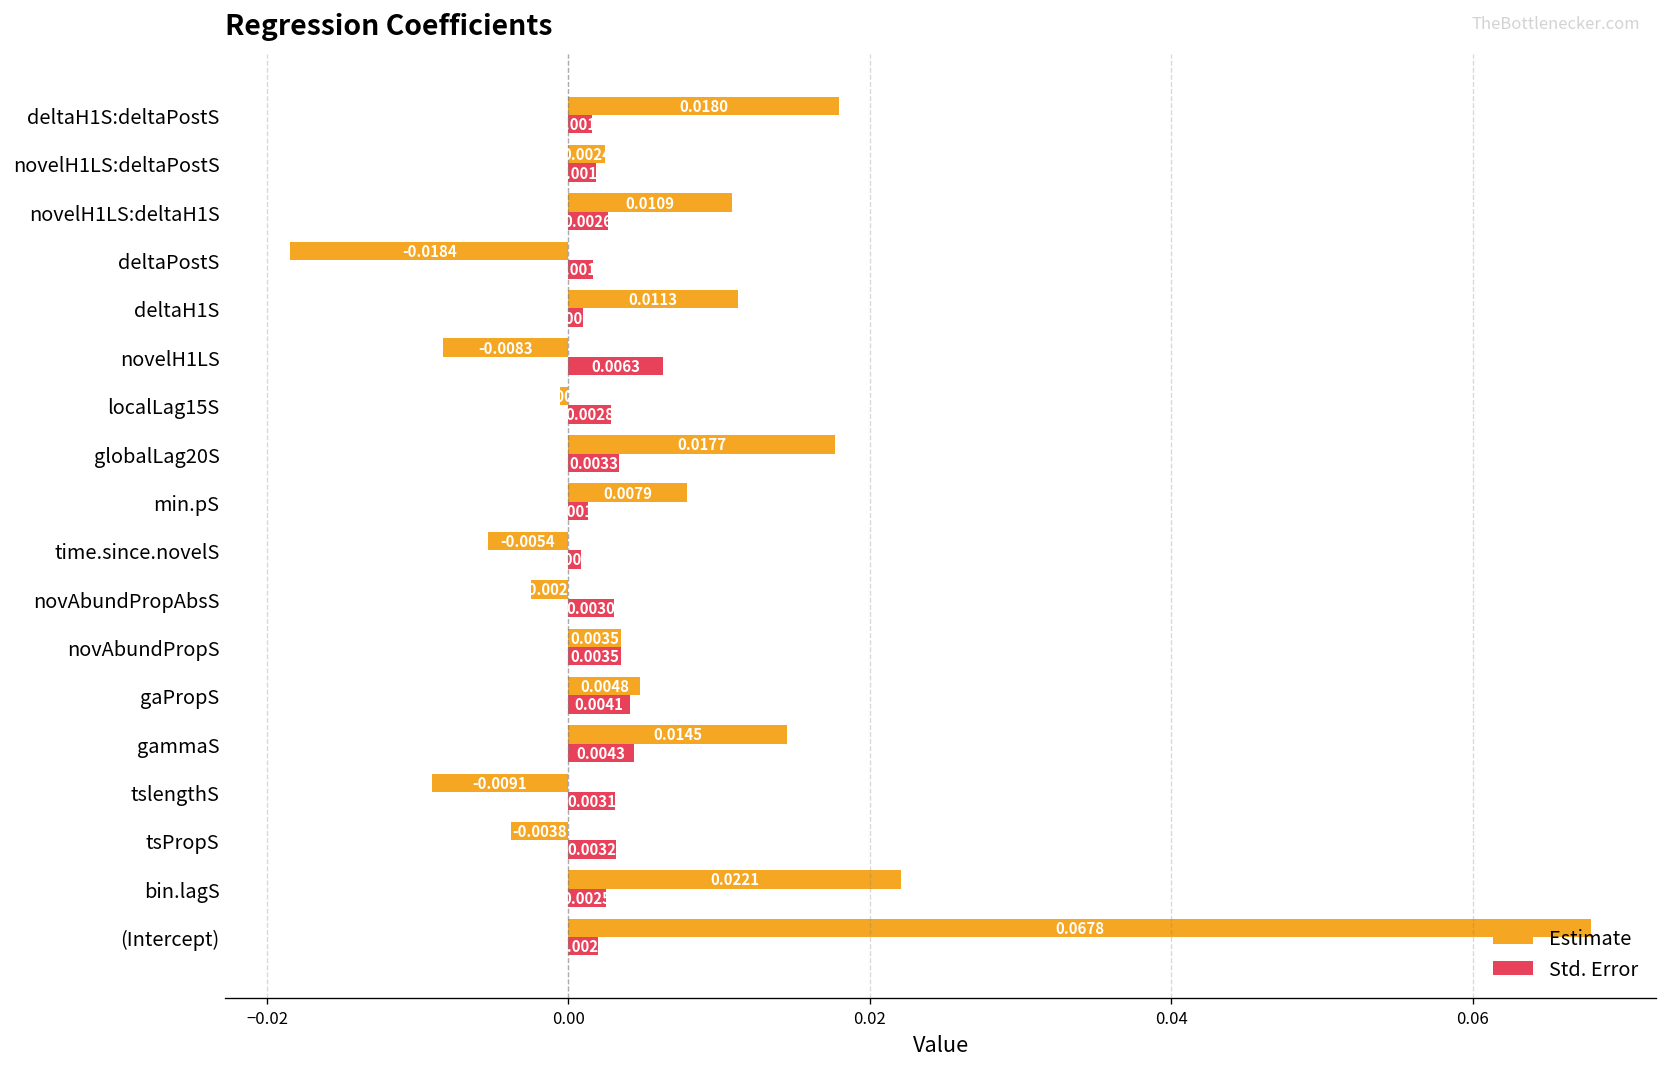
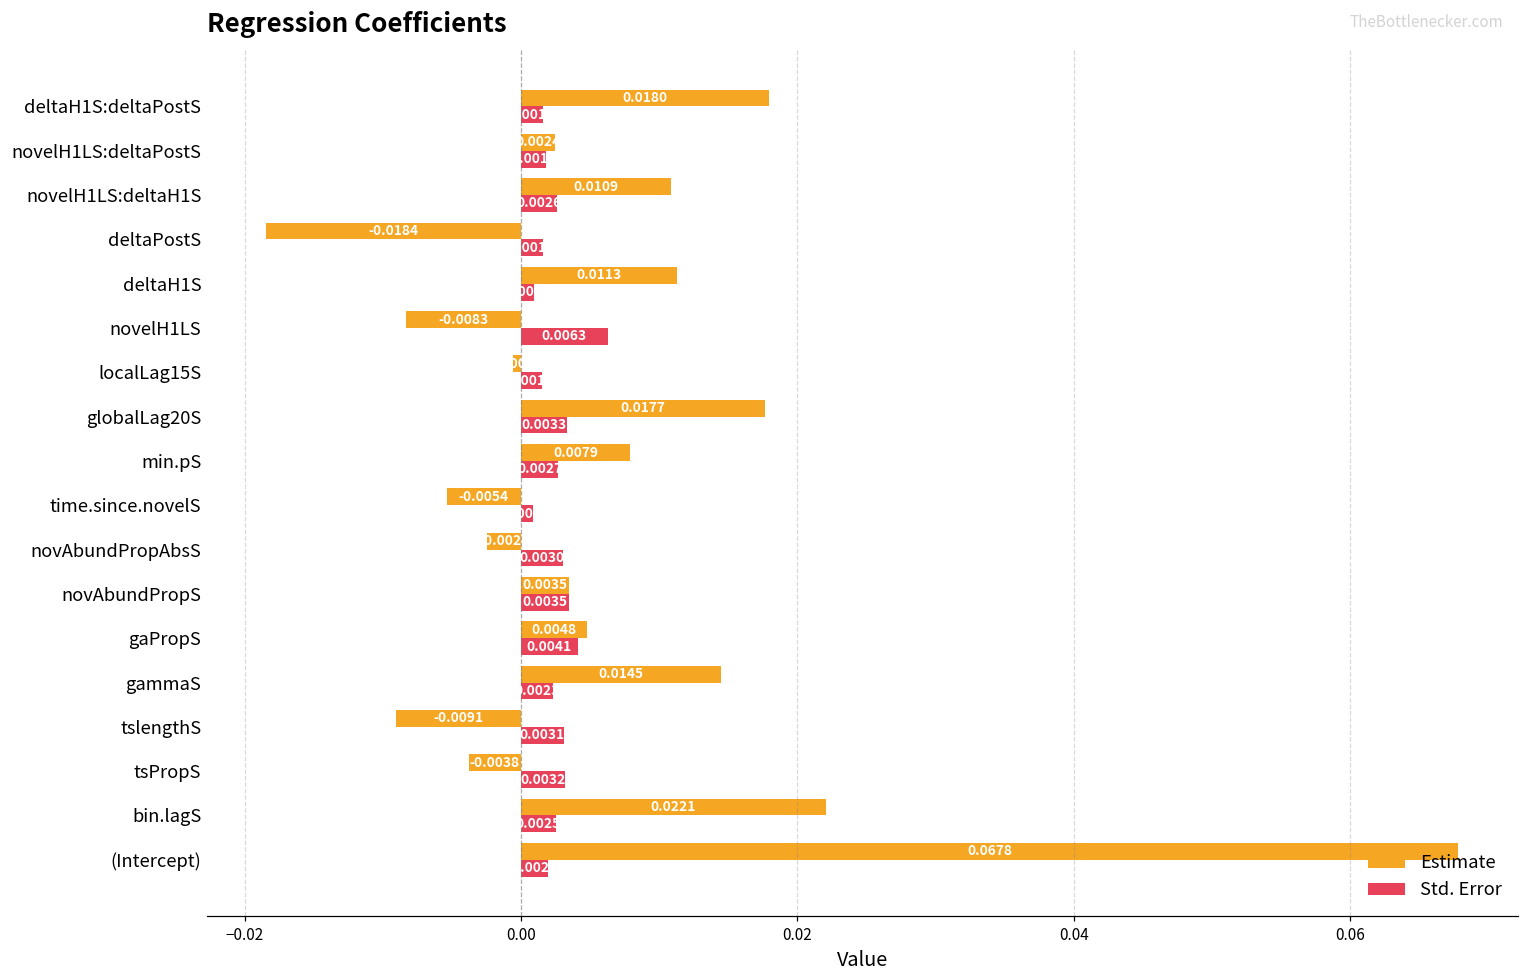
Std. Error, localLag15S: 0.0028 -> 0.0015
Std. Error, min.pS: 0.0013 -> 0.0027
Std. Error, gammaS: 0.0043 -> 0.0023
